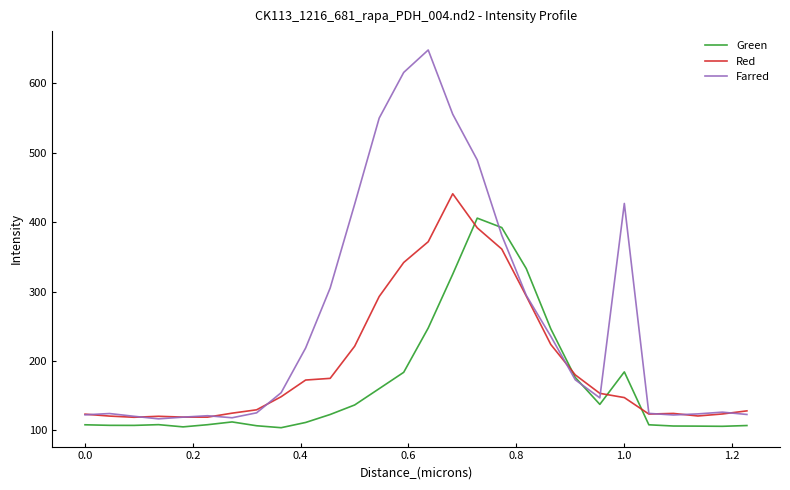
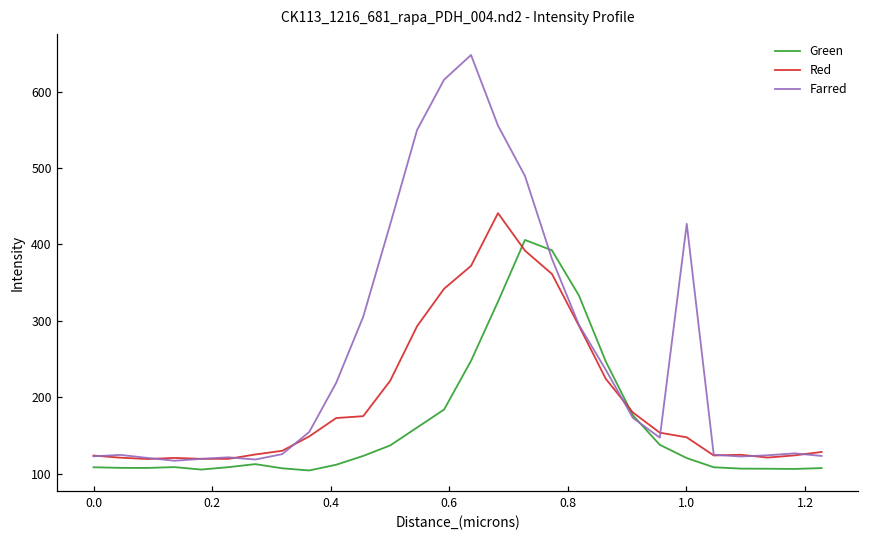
Green, 1.0: 180 -> 120
